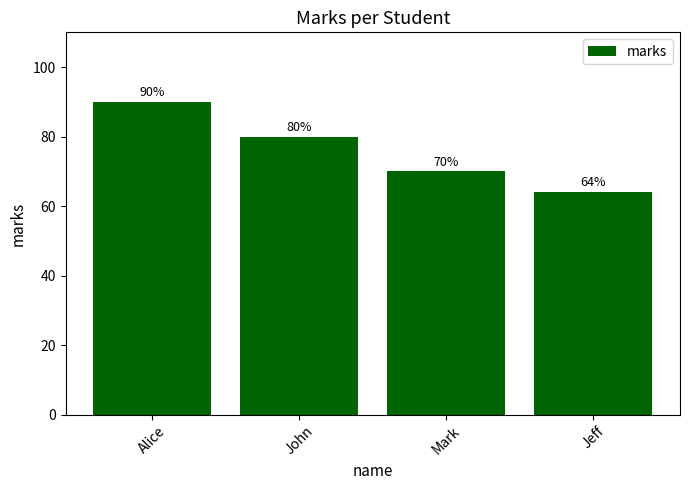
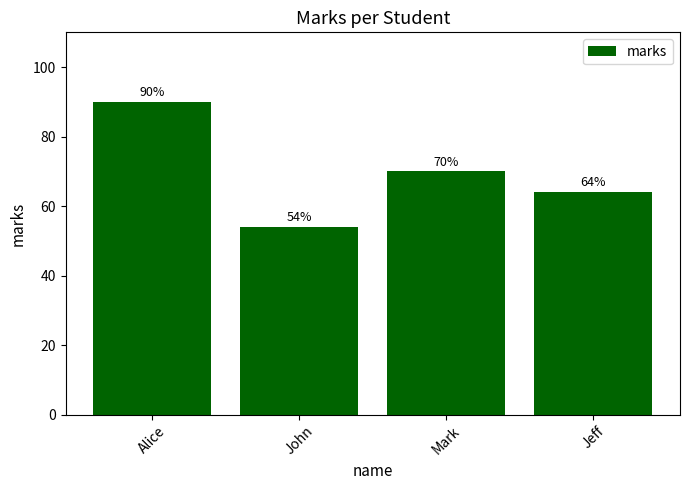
John: 80% -> 54%
